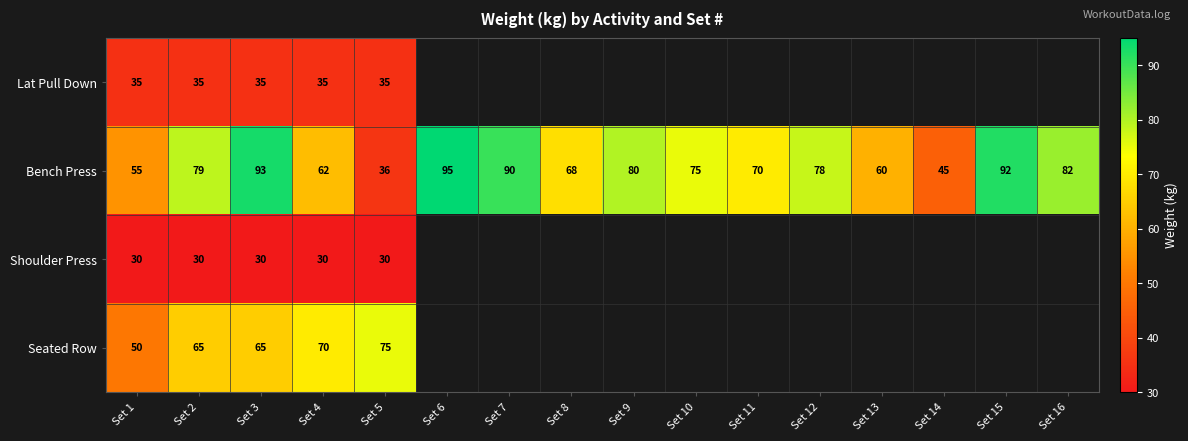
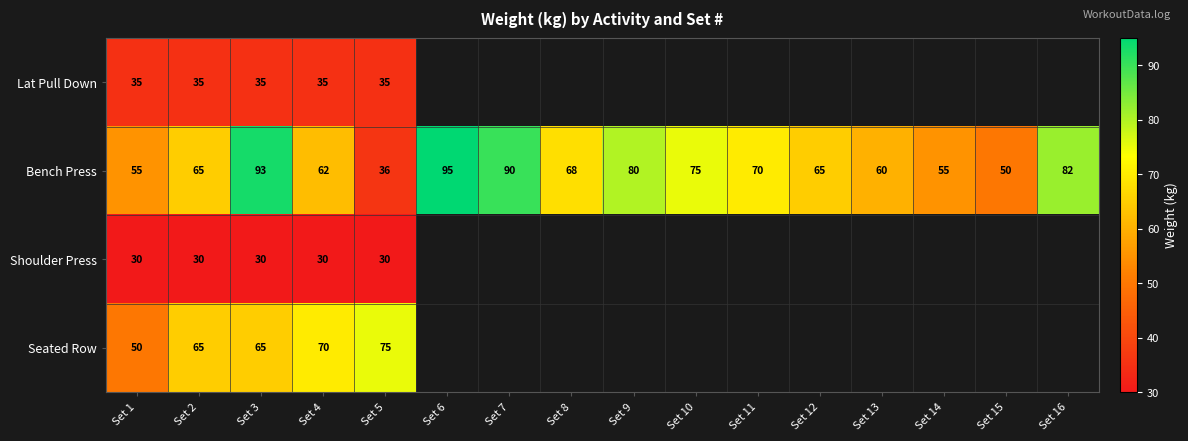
Bench Press, Set 2: 79 -> 65
Bench Press, Set 12: 78 -> 65
Bench Press, Set 14: 45 -> 55
Bench Press, Set 15: 92 -> 50
